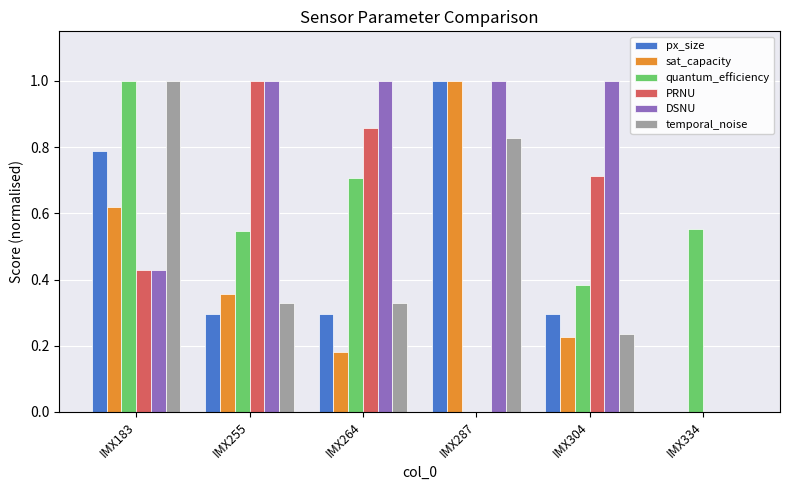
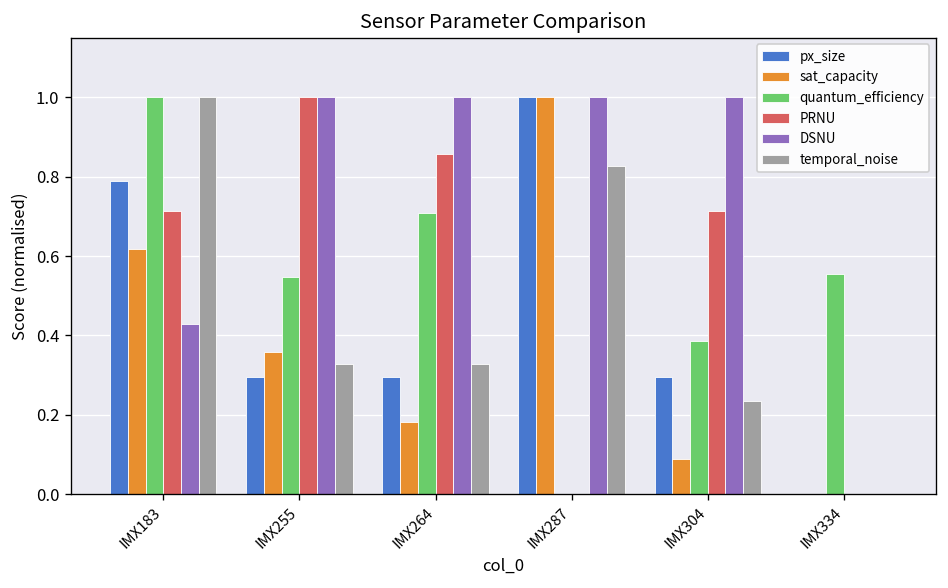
PRNU, IMX183: 0.43 -> 0.71
sat_capacity, IMX304: 0.23 -> 0.09
